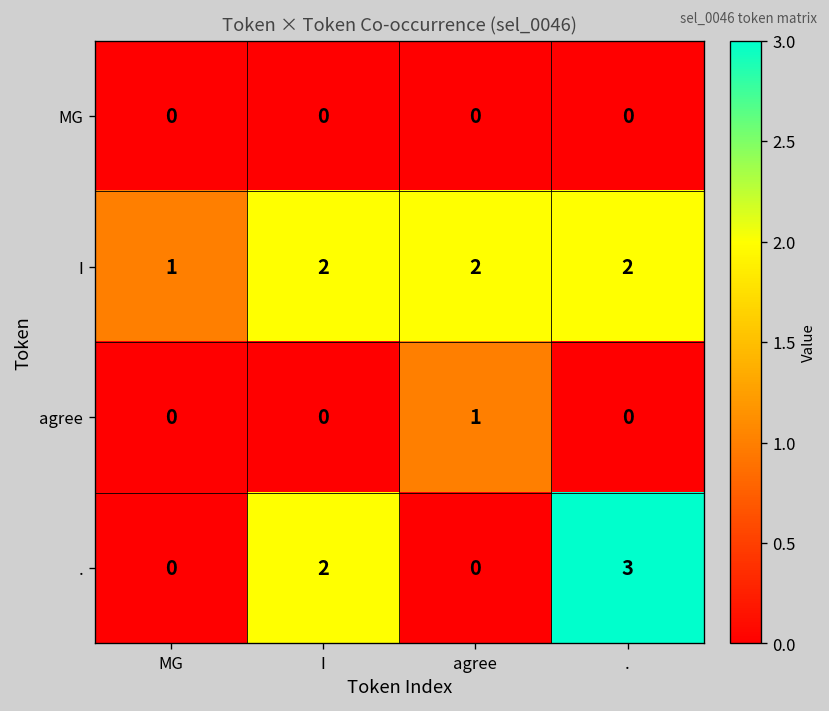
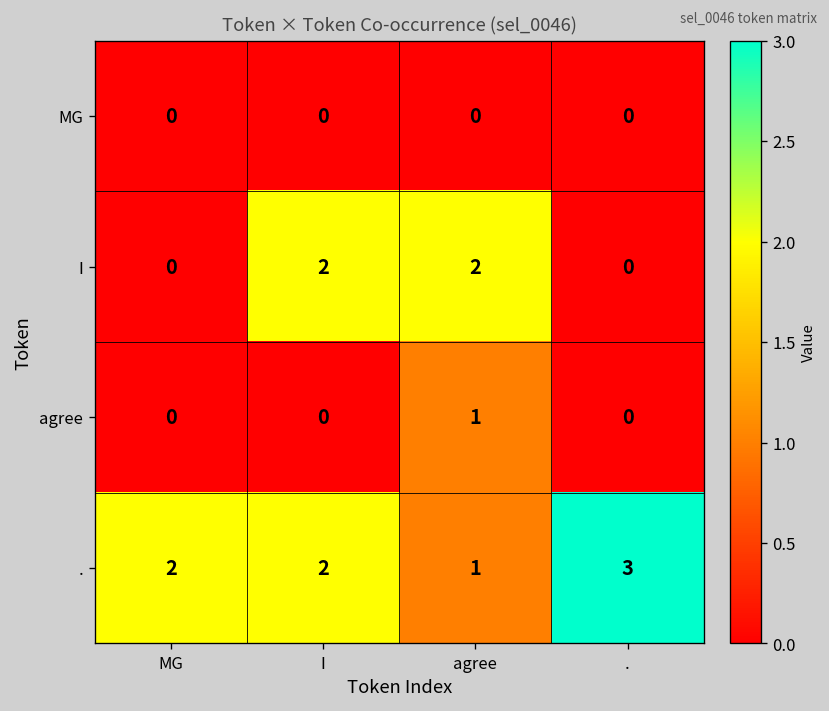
I, MG: 1 -> 0
I, .: 2 -> 0
., MG: 0 -> 2
., agree: 0 -> 1
